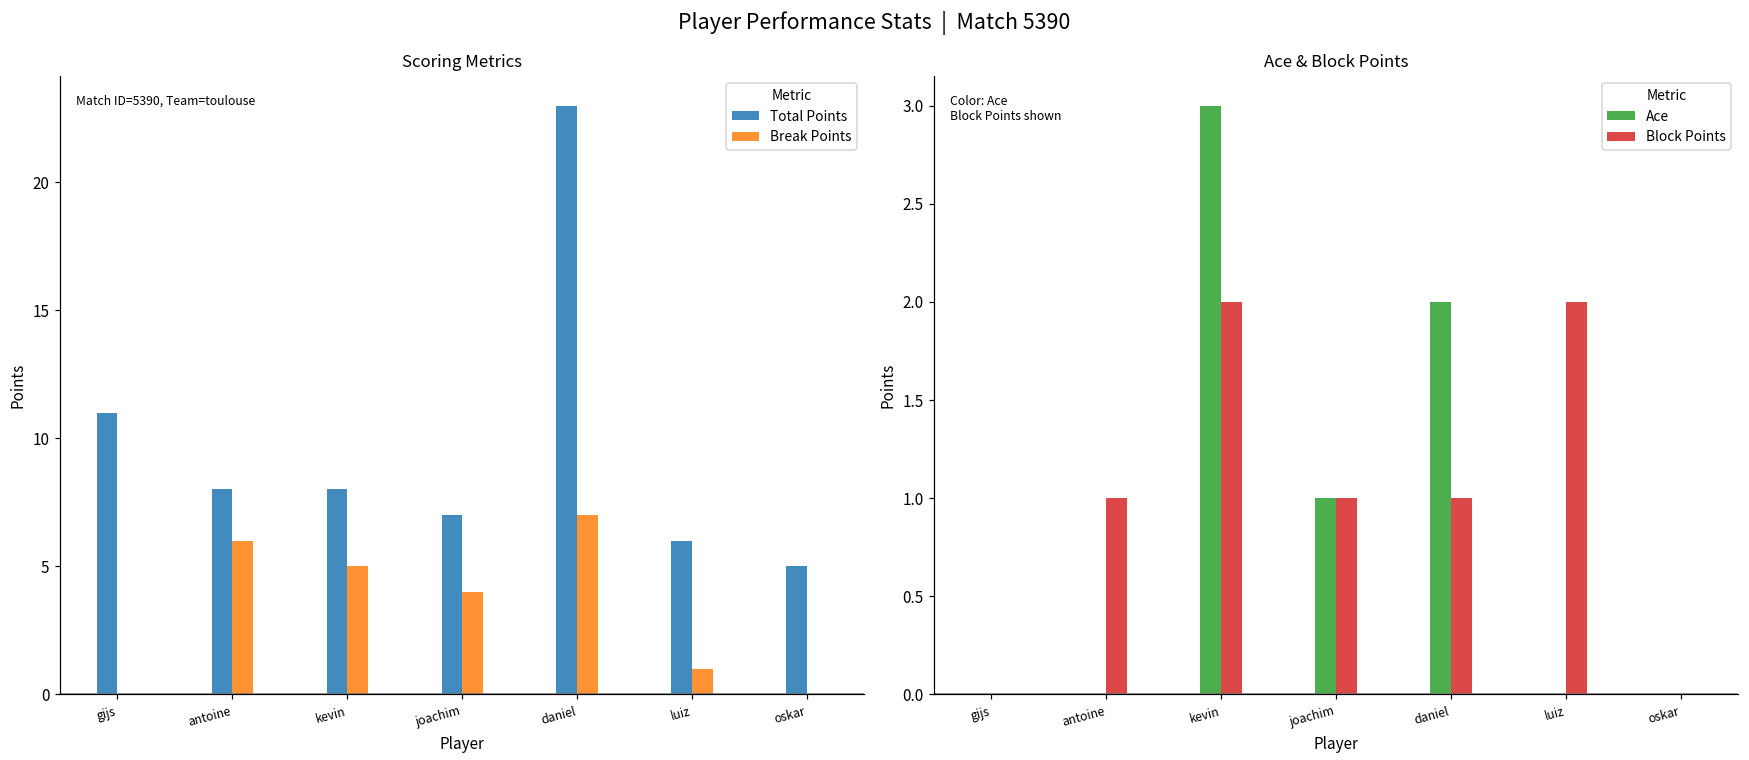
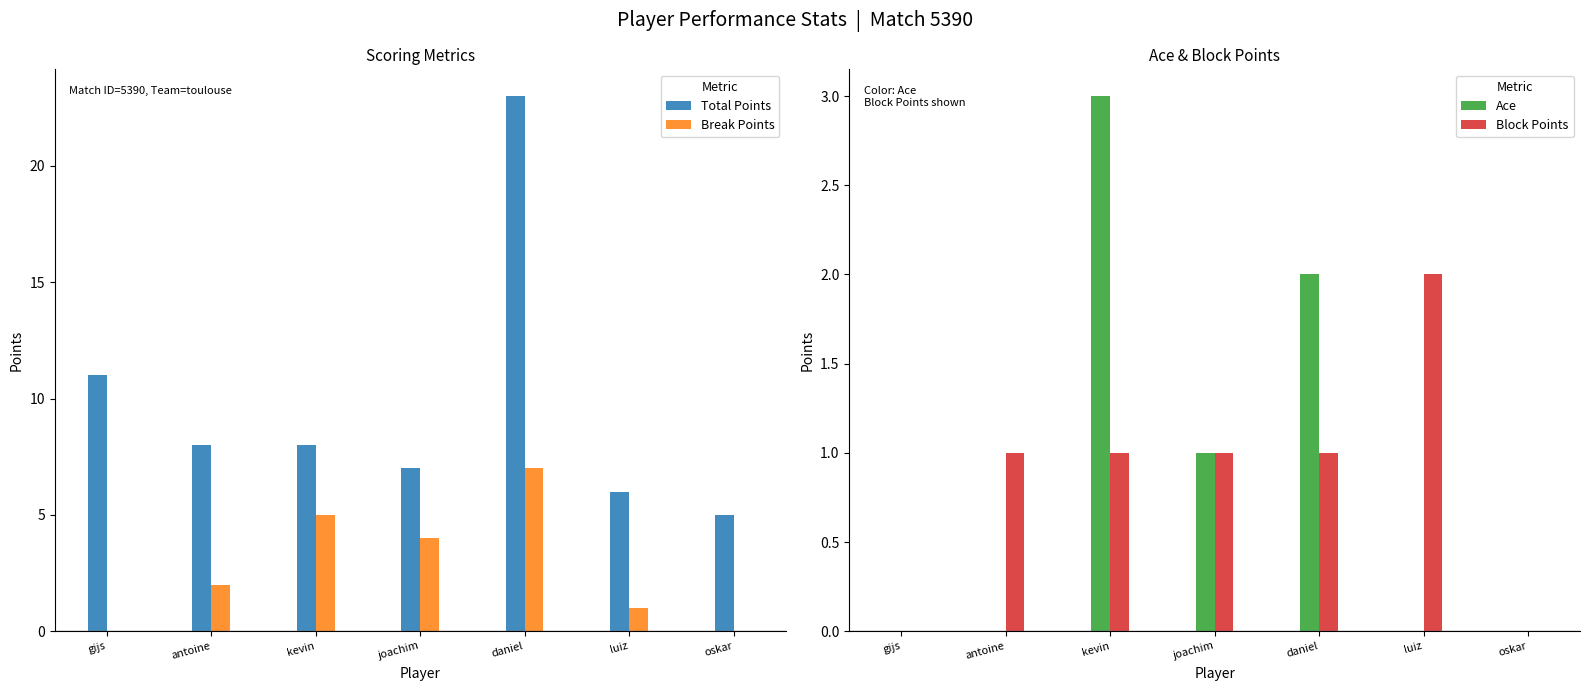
Scoring Metrics, Break Points, antoine: 6 -> 2
Ace & Block Points, Block Points, kevin: 2 -> 1
